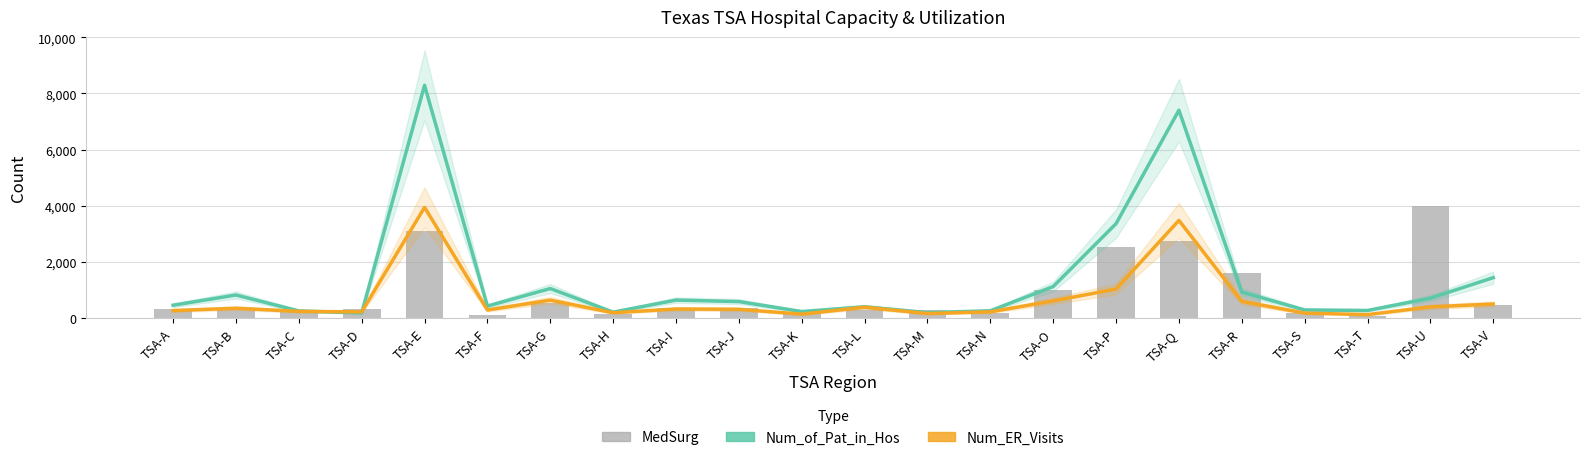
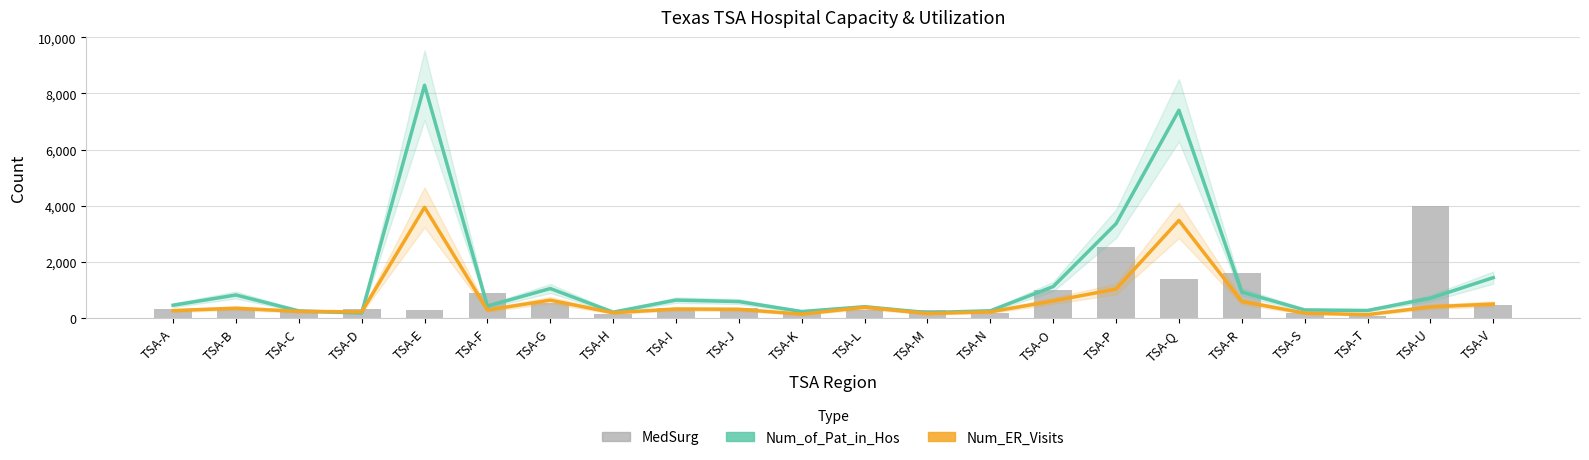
MedSurg, TSA-E: 3,100 -> 300
MedSurg, TSA-F: 100 -> 900
MedSurg, TSA-Q: 2,800 -> 1,400
